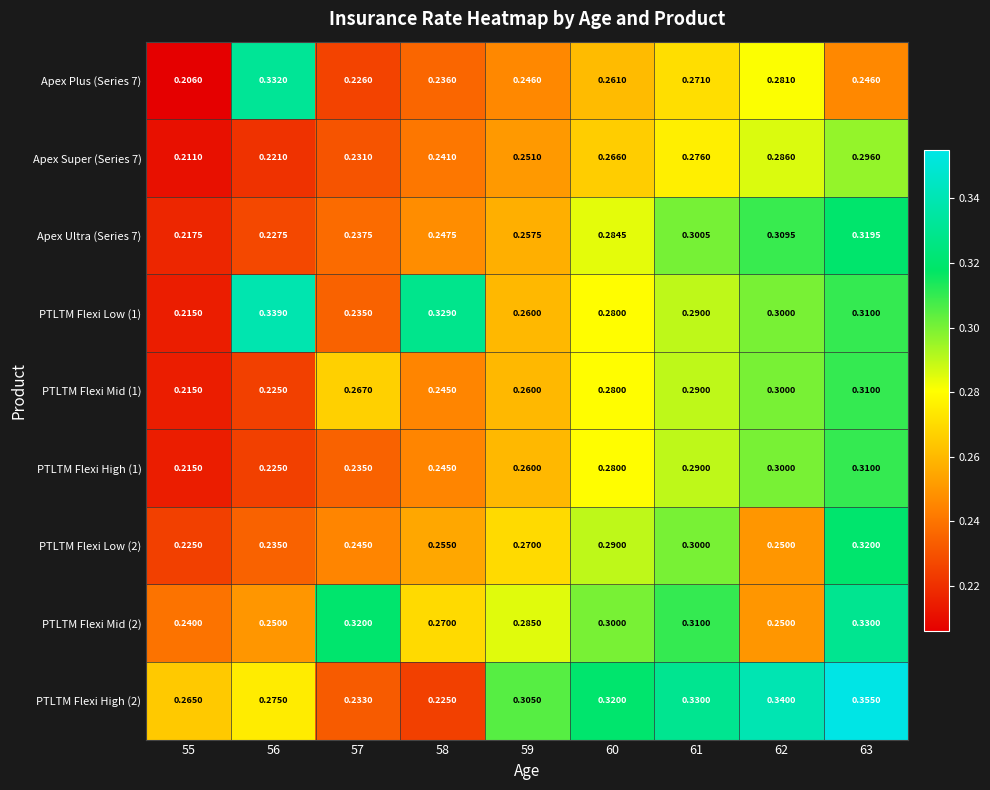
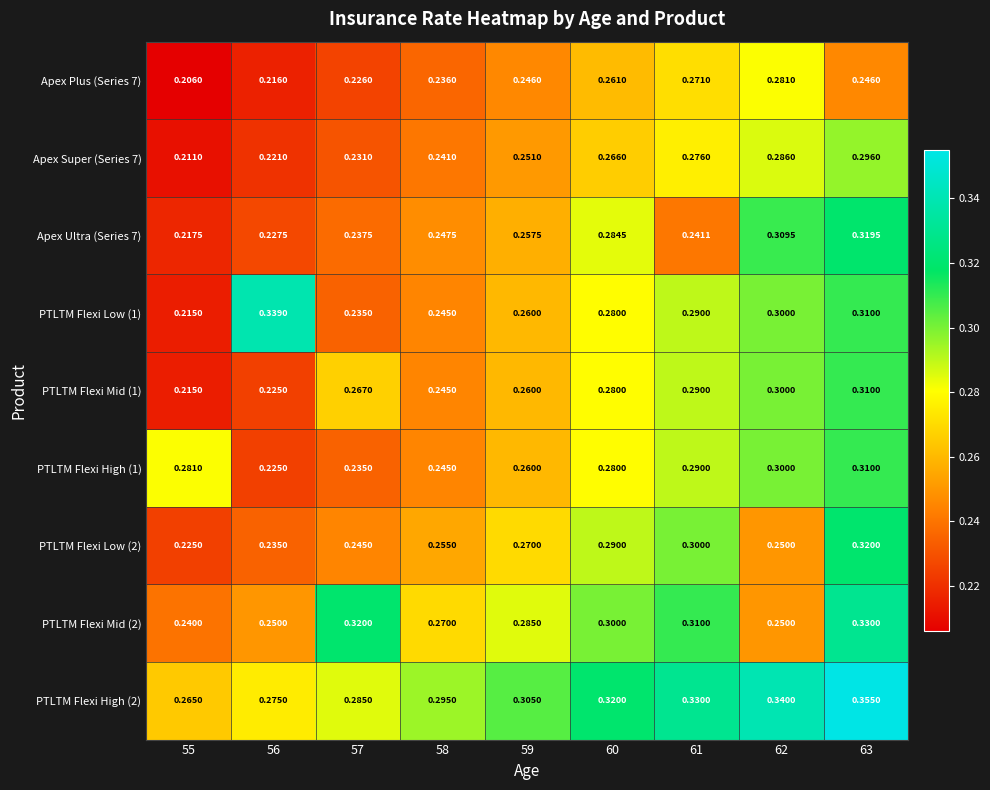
Apex Plus (Series 7), 56: 0.3320 -> 0.2160
Apex Ultra (Series 7), 61: 0.3005 -> 0.2411
PTLTM Flexi Low (1), 58: 0.3290 -> 0.2450
PTLTM Flexi High (1), 55: 0.2150 -> 0.2810
PTLTM Flexi High (2), 57: 0.2330 -> 0.2850
PTLTM Flexi High (2), 58: 0.2250 -> 0.2950
